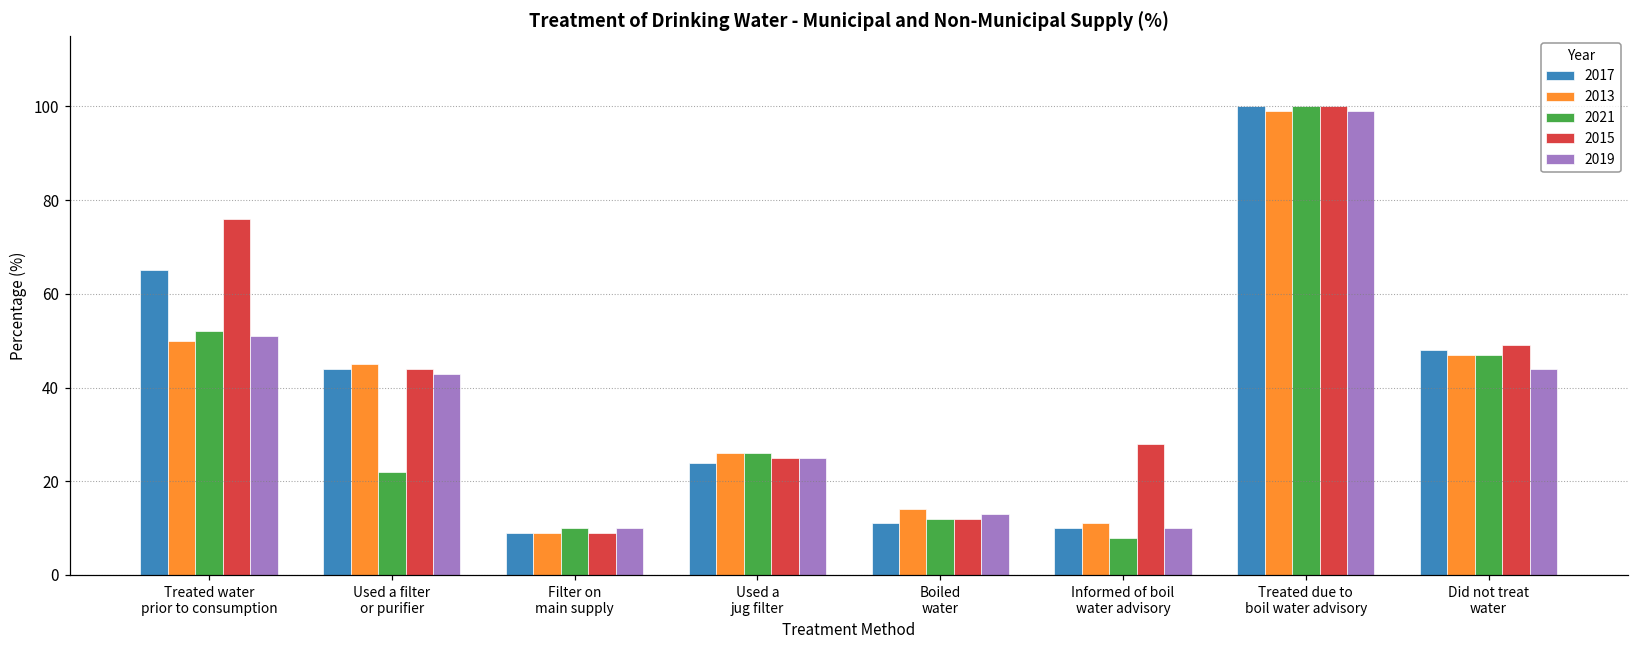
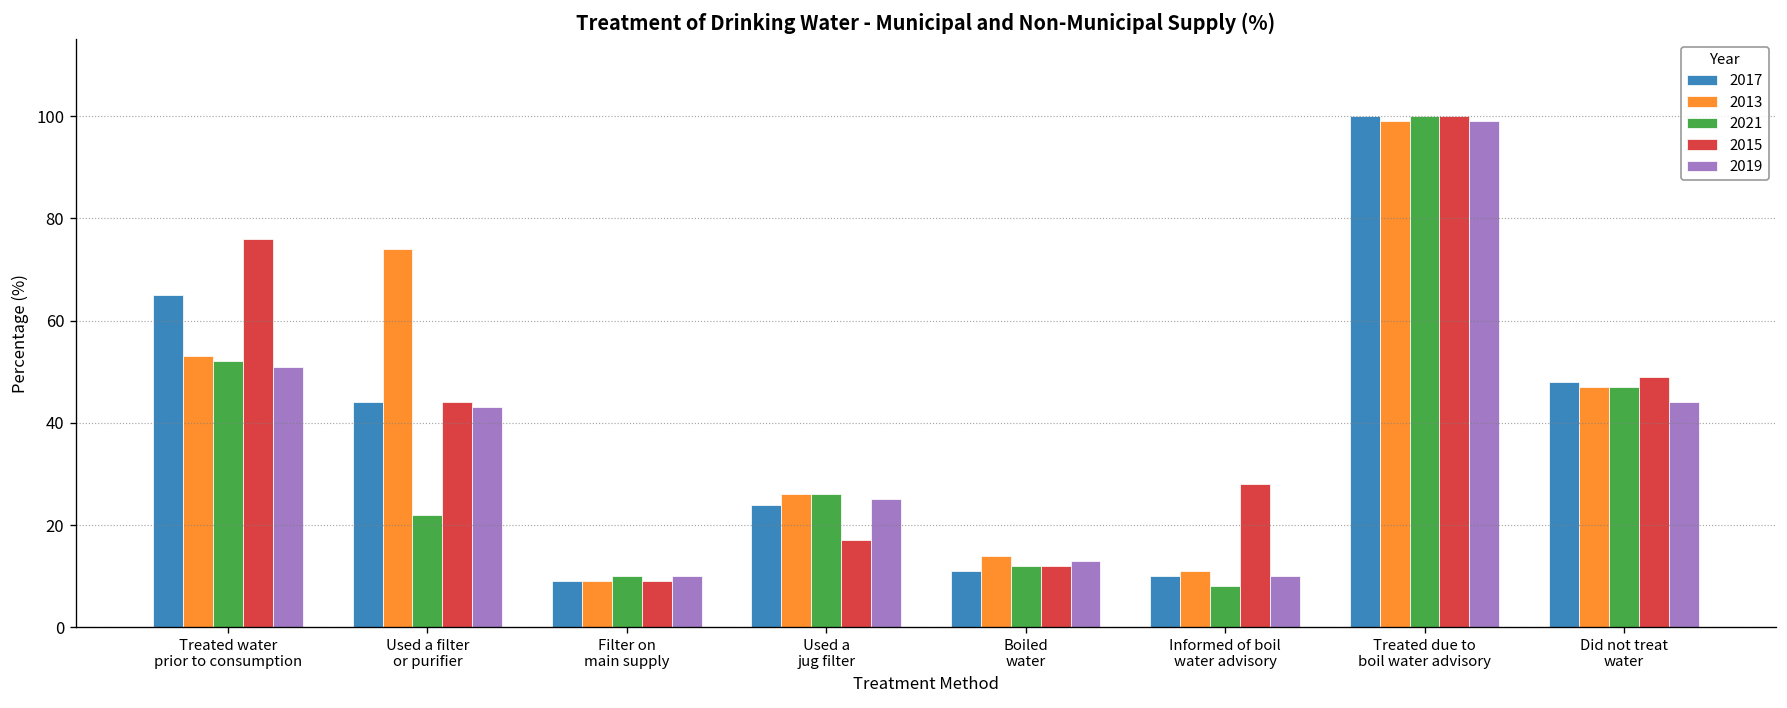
2013, Treated water prior to consumption: 50 -> 53
2013, Used a filter or purifier: 45 -> 74
2015, Used a jug filter: 25 -> 17
